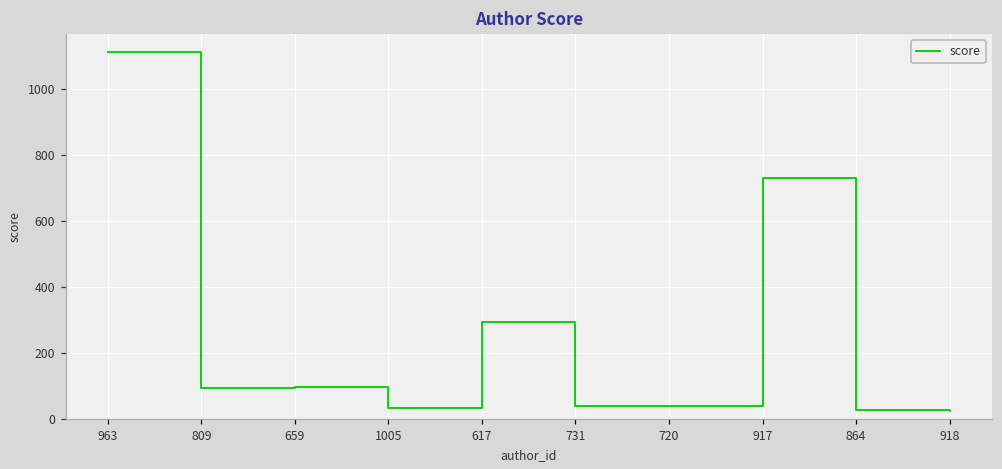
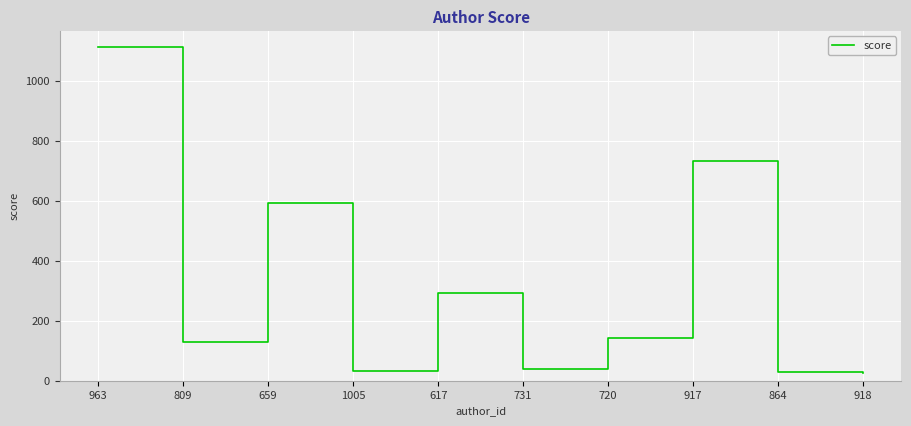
809: 100 -> 130
659: 100 -> 590
720: 40 -> 140
